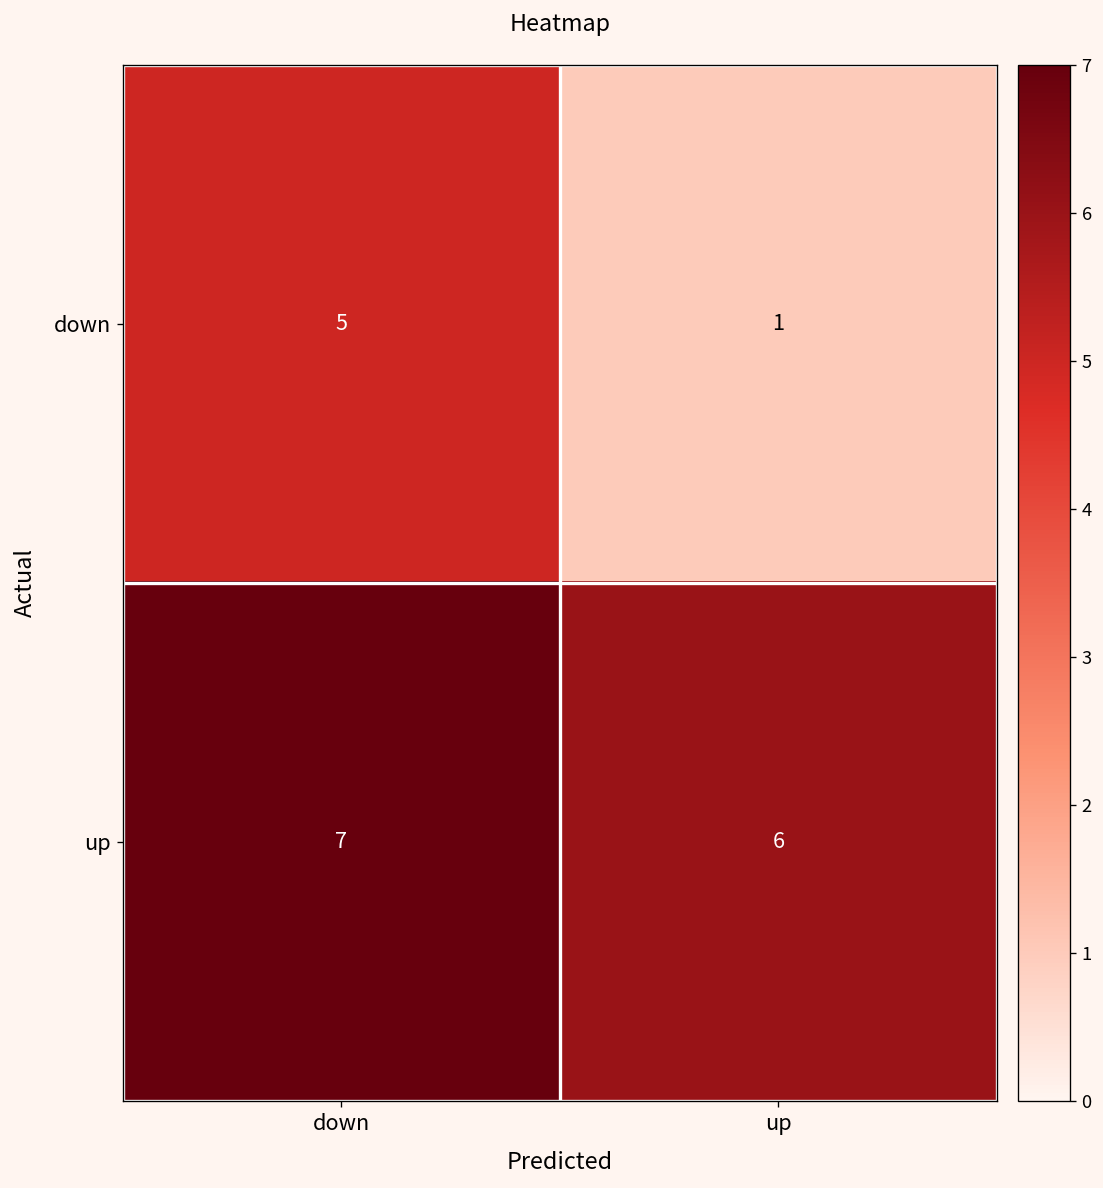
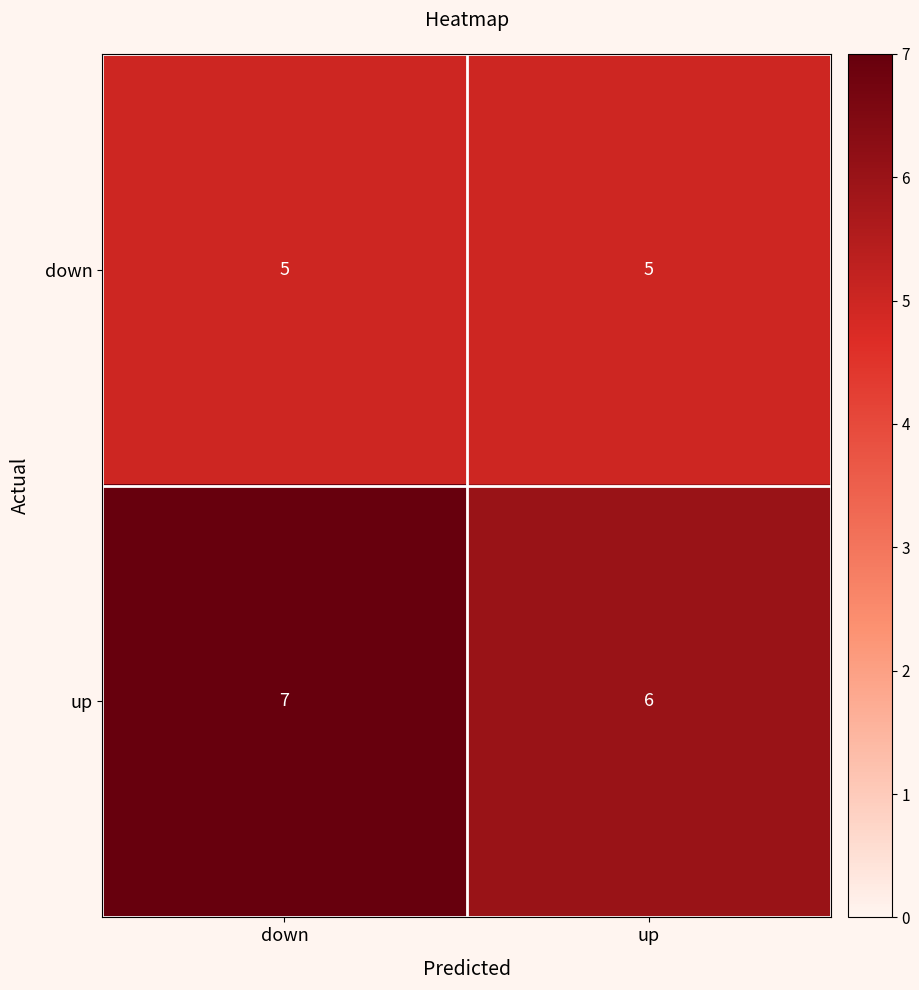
down, up: 1 -> 5
